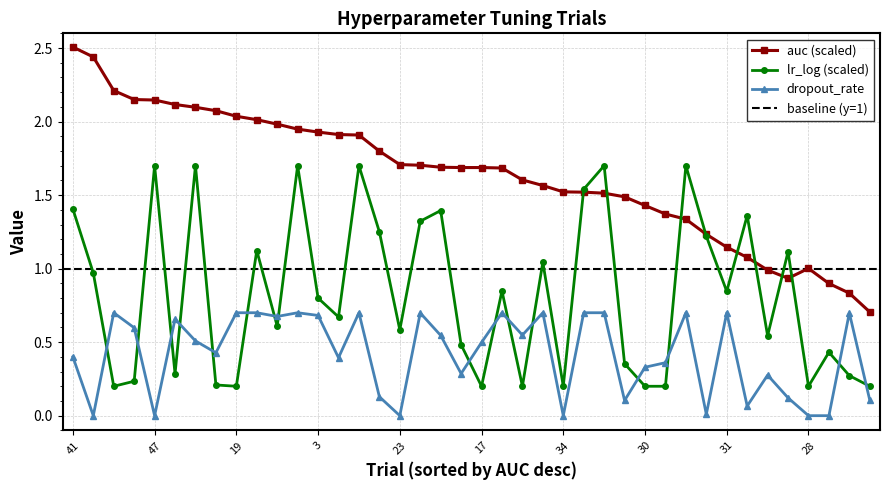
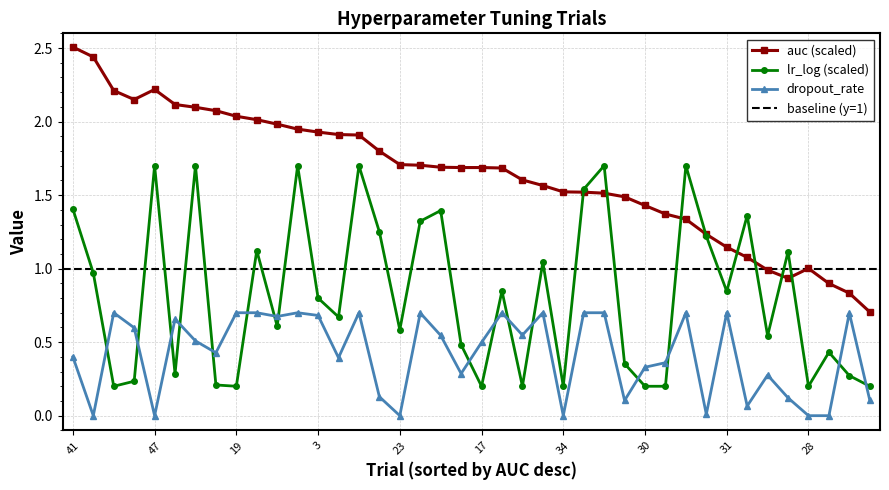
auc (scaled), 47: 2.15 -> 2.22
